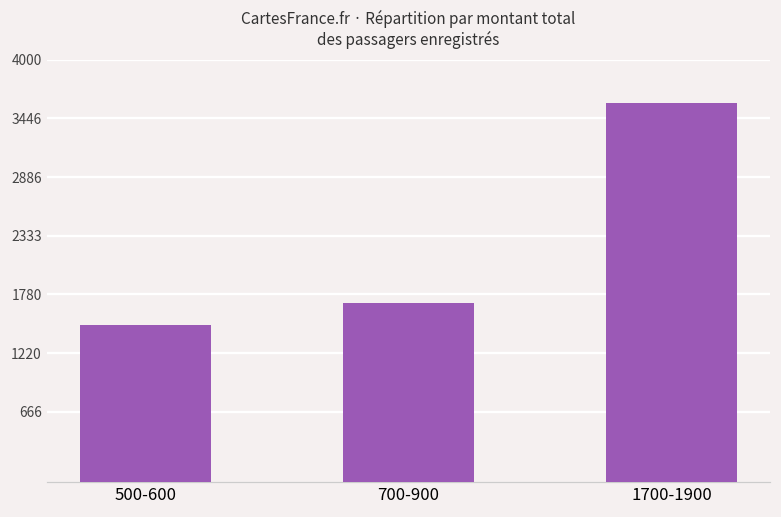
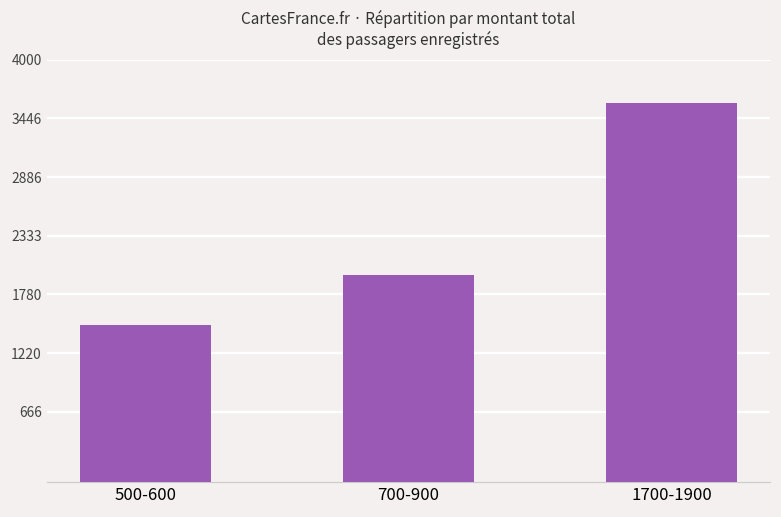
700-900: 1700 -> 2000
